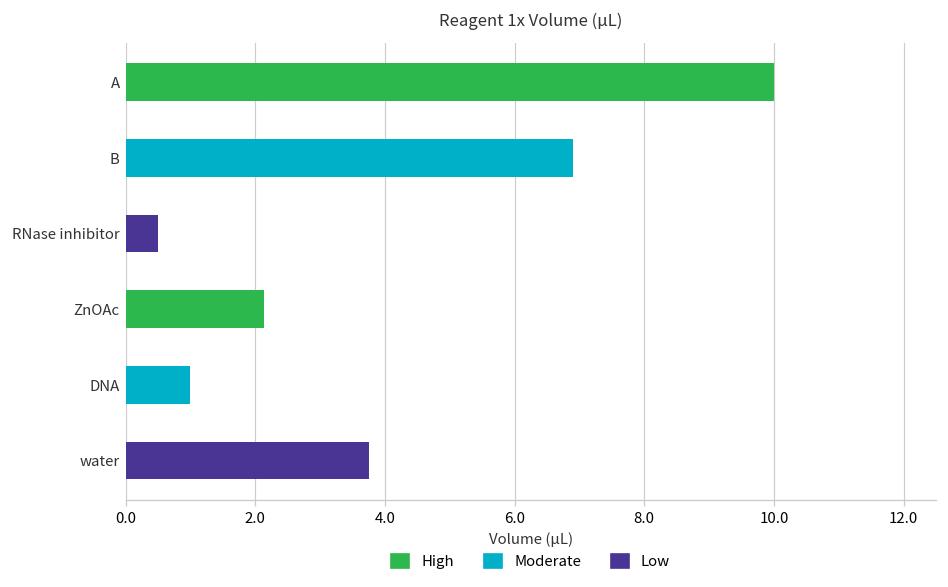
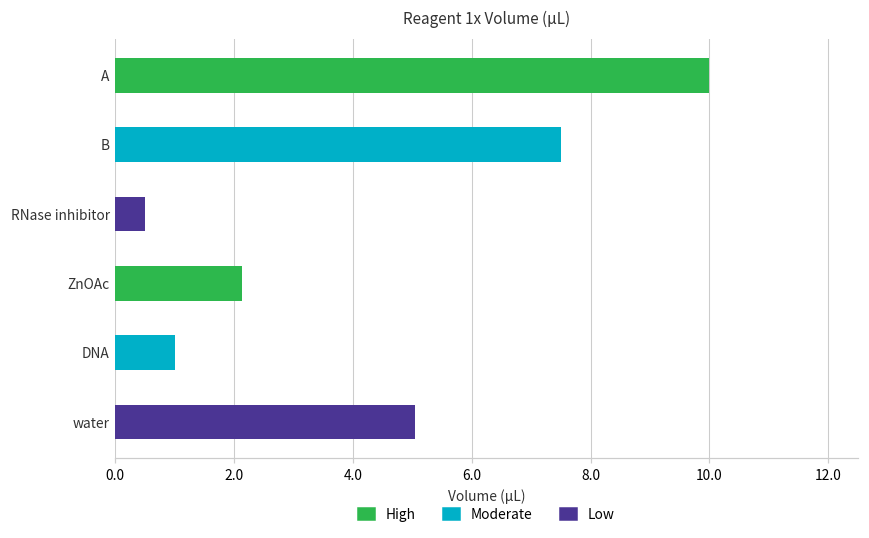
B: 6.9 -> 7.5
water: 3.8 -> 5.0
